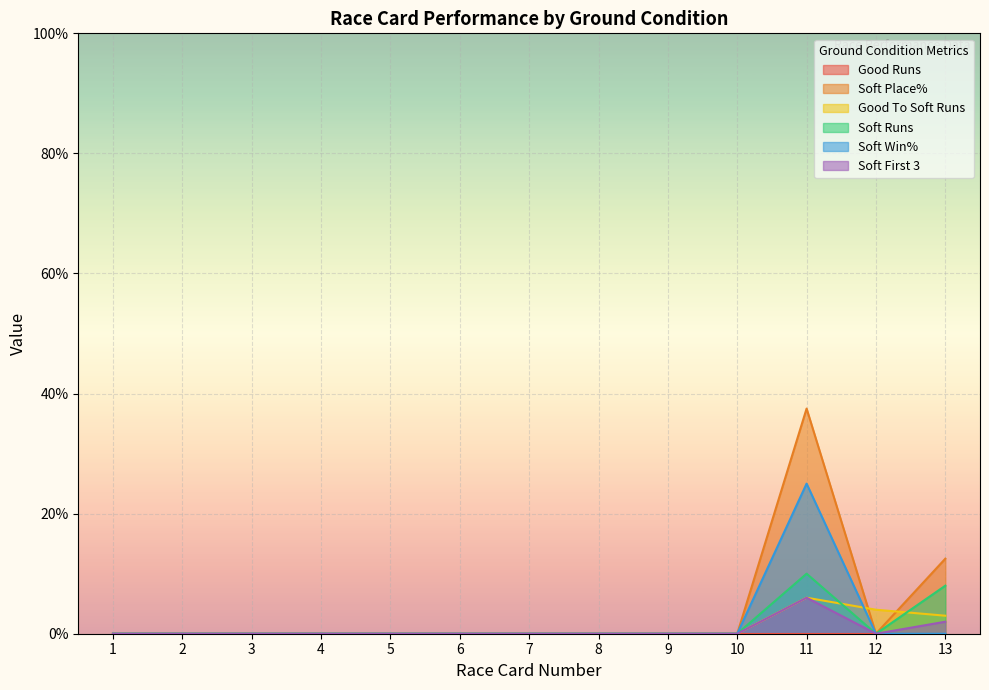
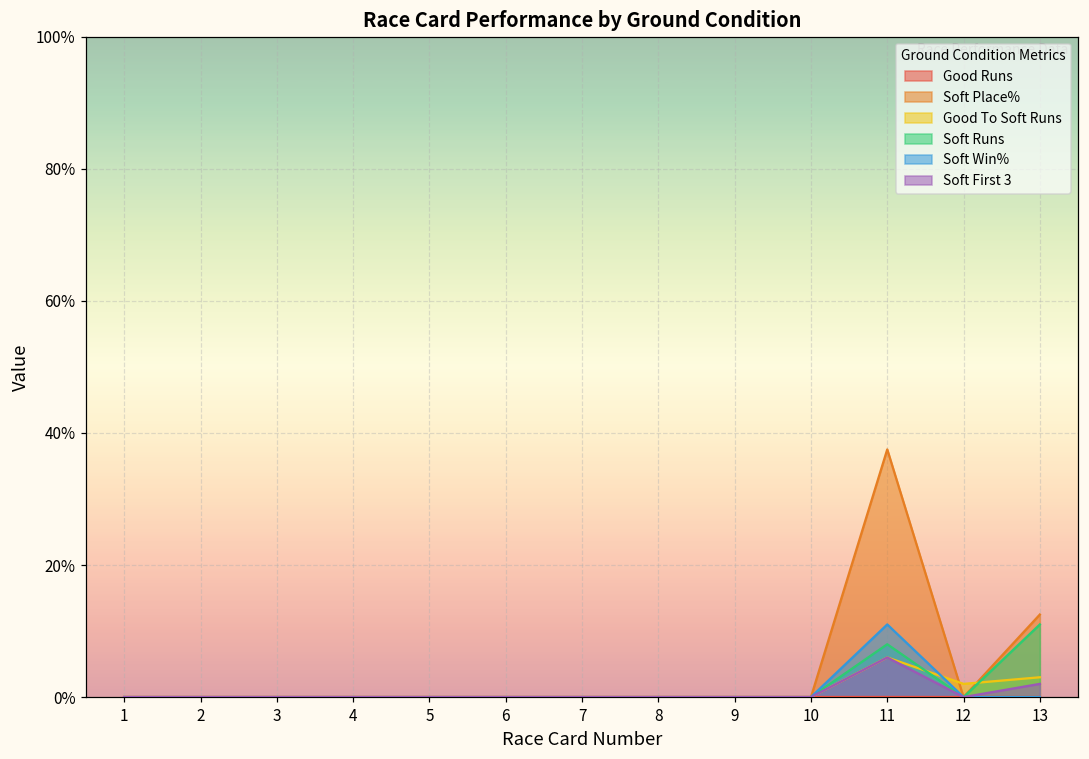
Soft Runs, 11: 10% -> 8%
Soft Win%, 11: 25% -> 11%
Good To Soft Runs, 12: 4% -> 2%
Soft Runs, 13: 8% -> 11%
